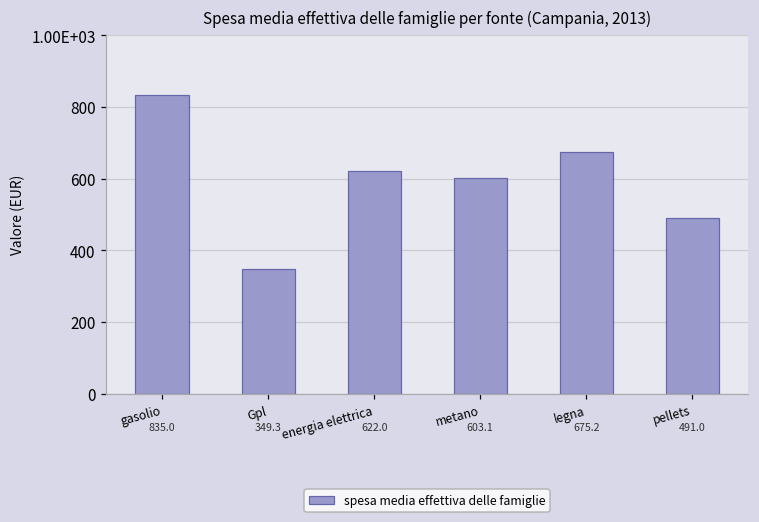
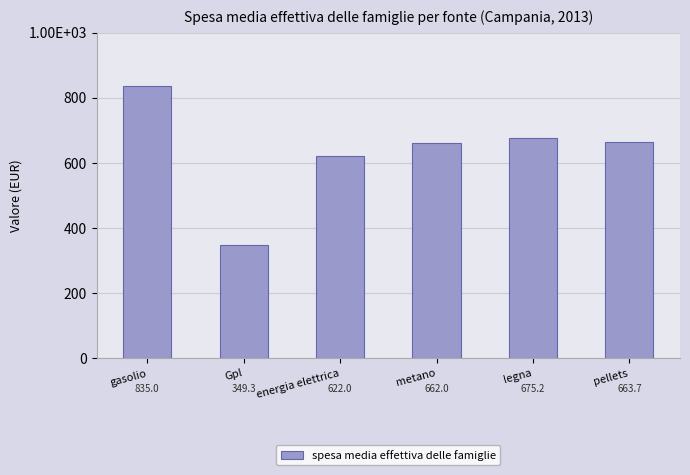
metano: 603.1 -> 662.0
pellets: 491.0 -> 663.7
